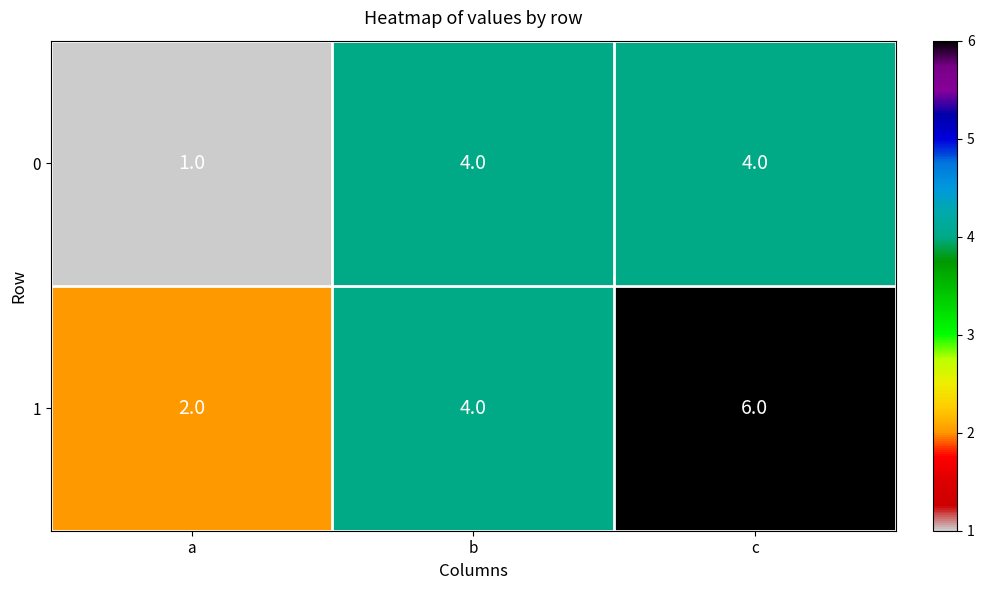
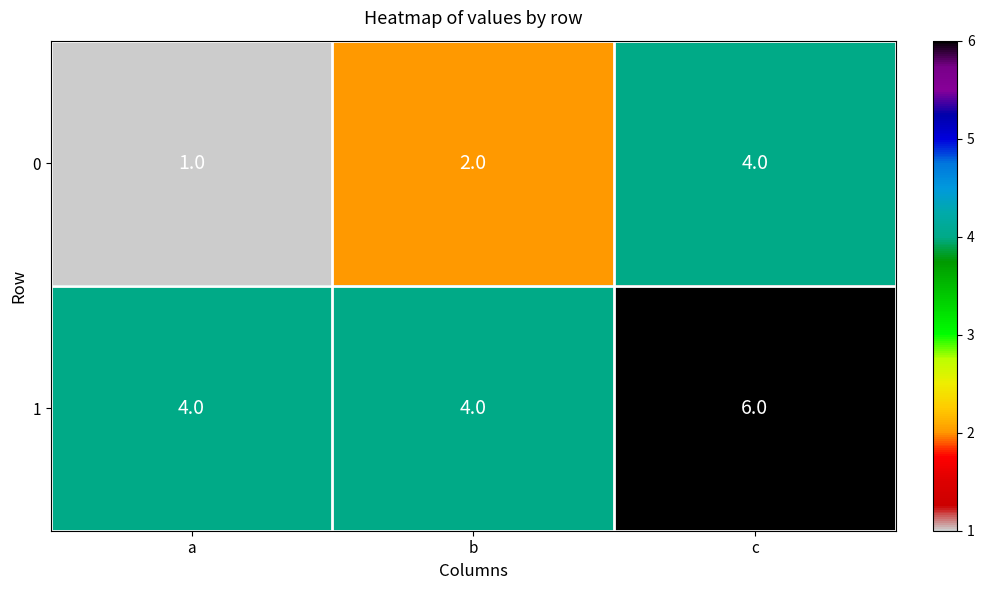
0, b: 4.0 -> 2.0
1, a: 2.0 -> 4.0
